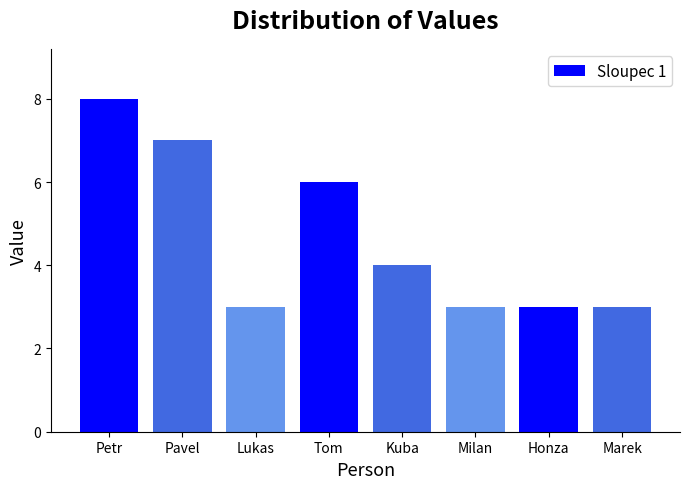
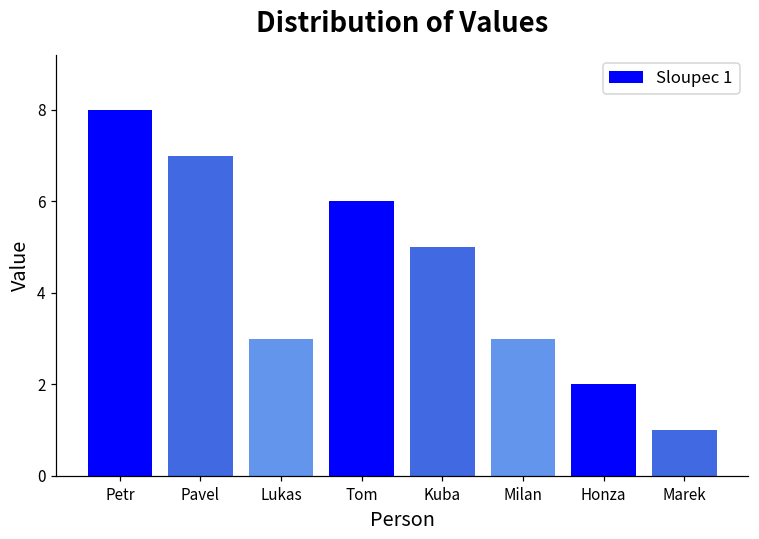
Kuba: 4 -> 5
Honza: 3 -> 2
Marek: 3 -> 1
